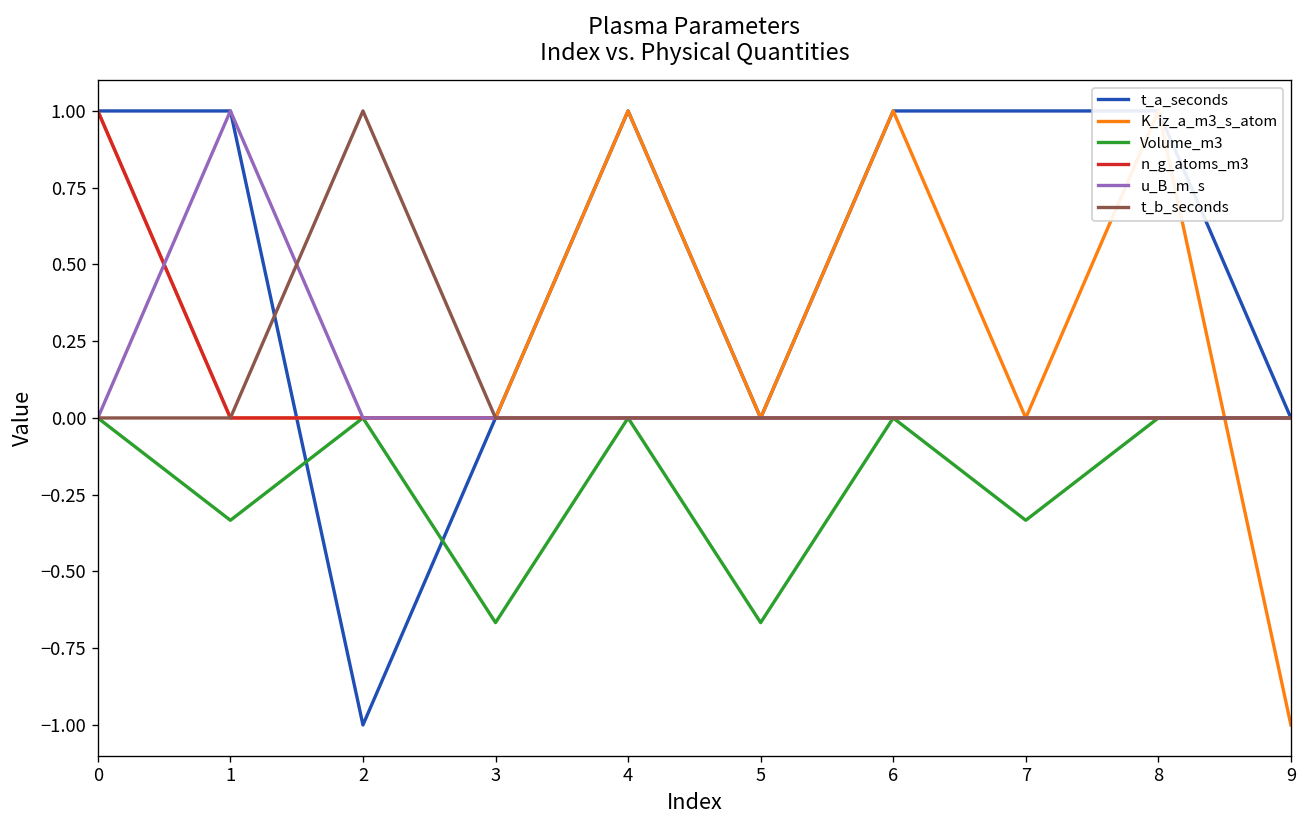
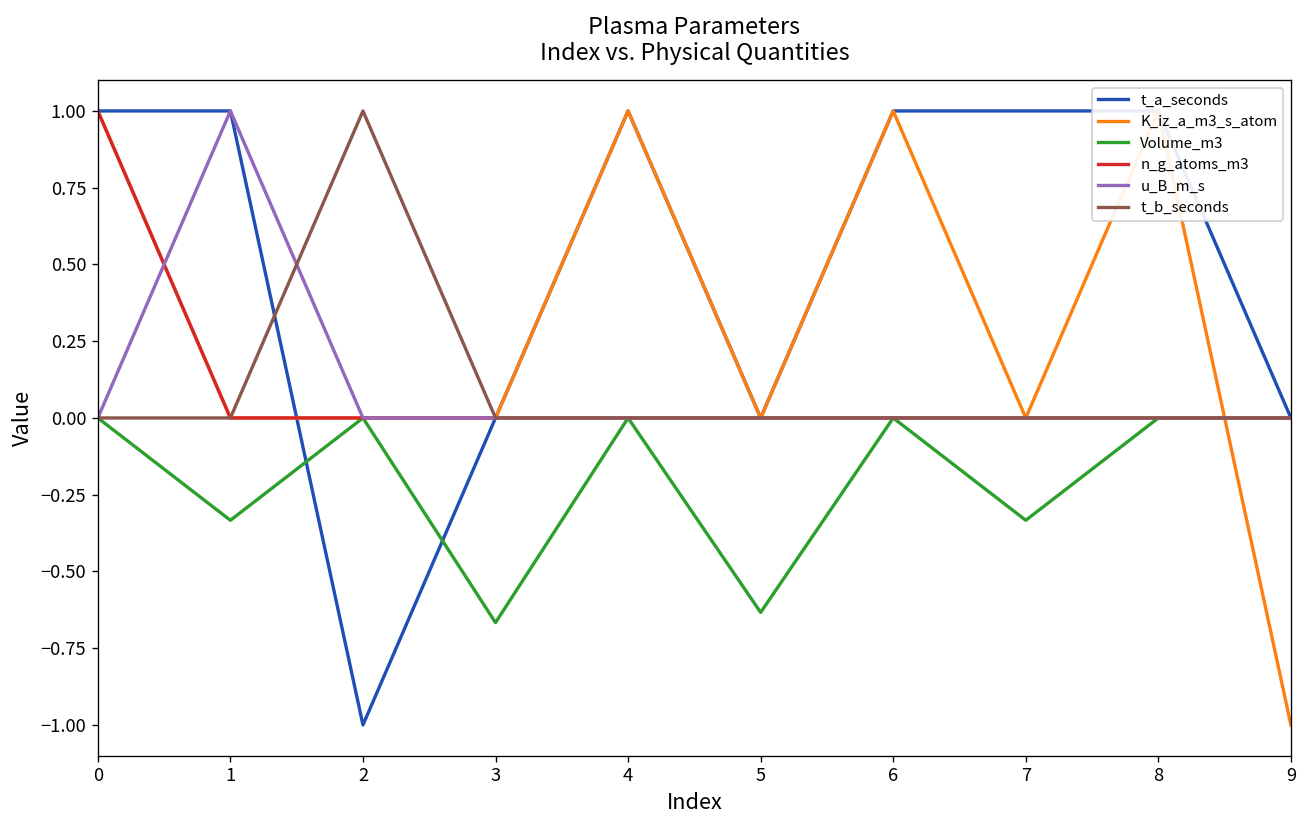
Volume_m3, 5: -0.67 -> -0.63
